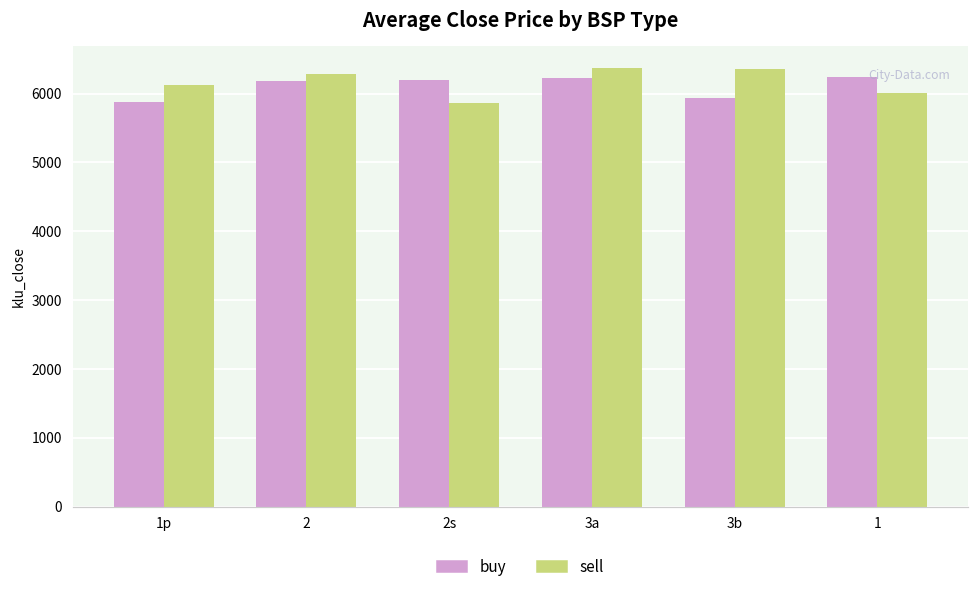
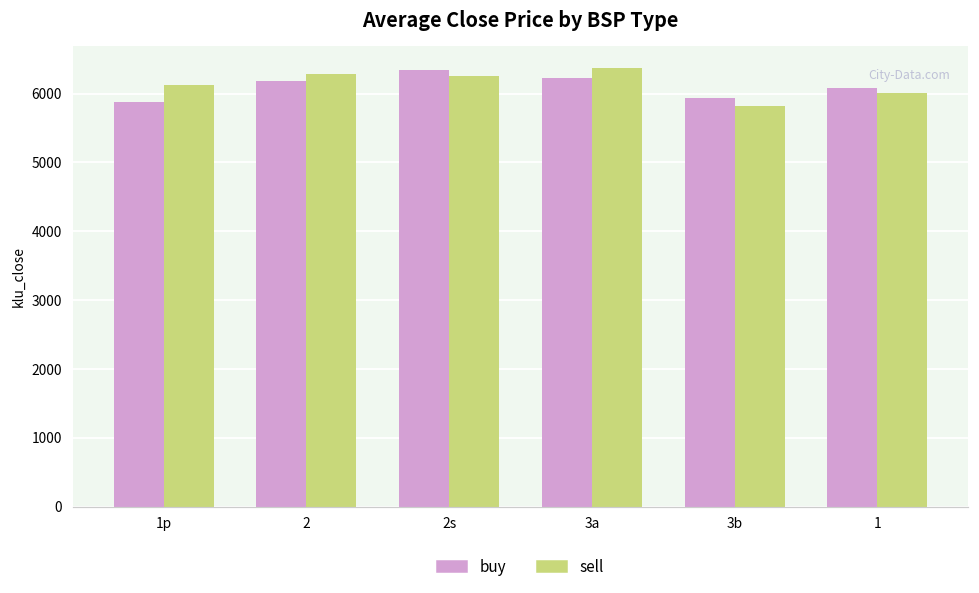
buy, 2s: 6200 -> 6300
sell, 2s: 5900 -> 6300
sell, 3b: 6400 -> 5800
buy, 1: 6200 -> 6100
